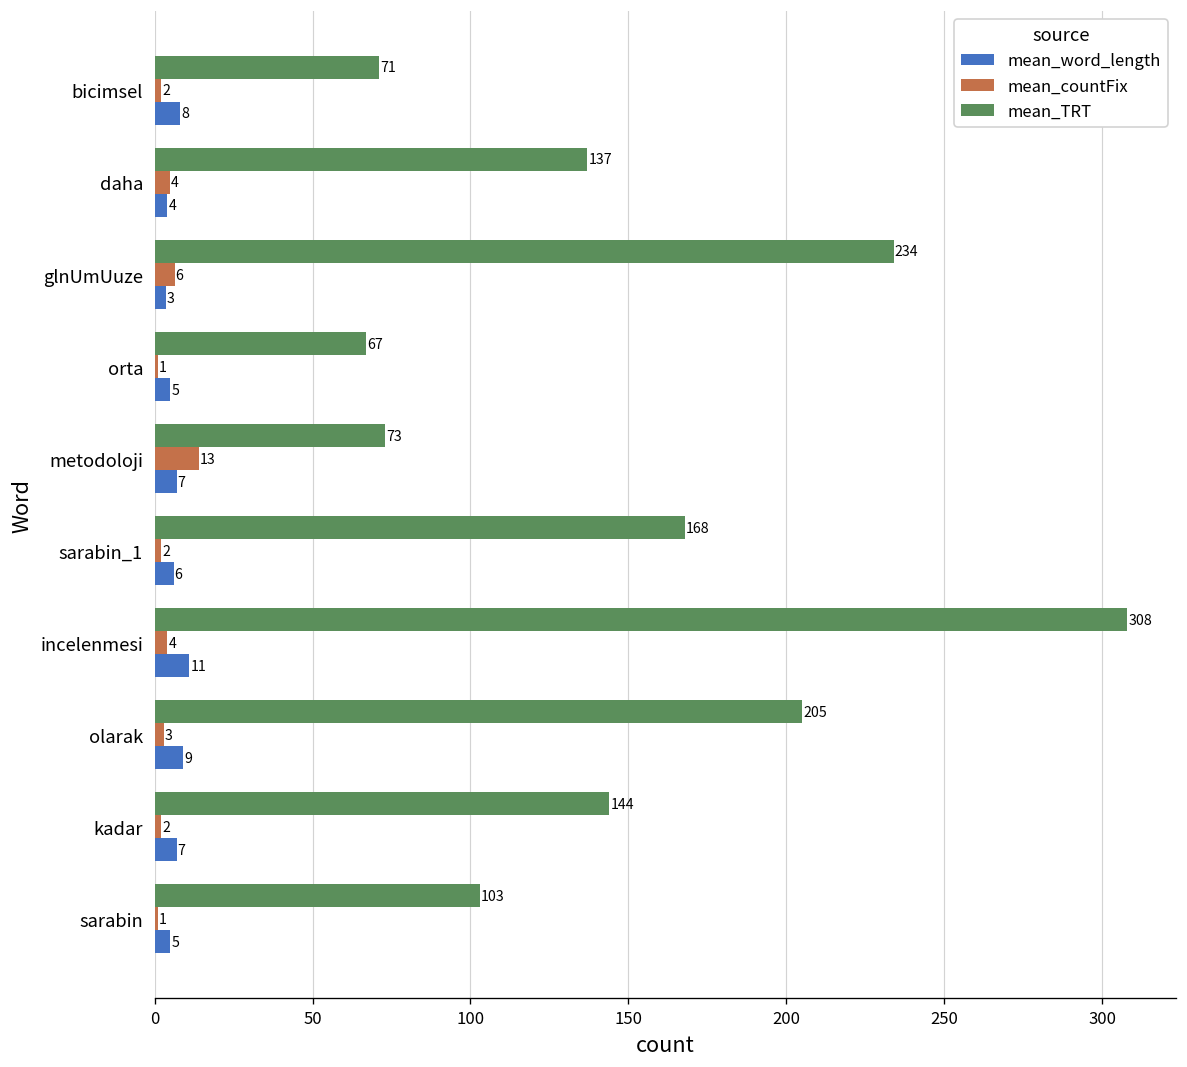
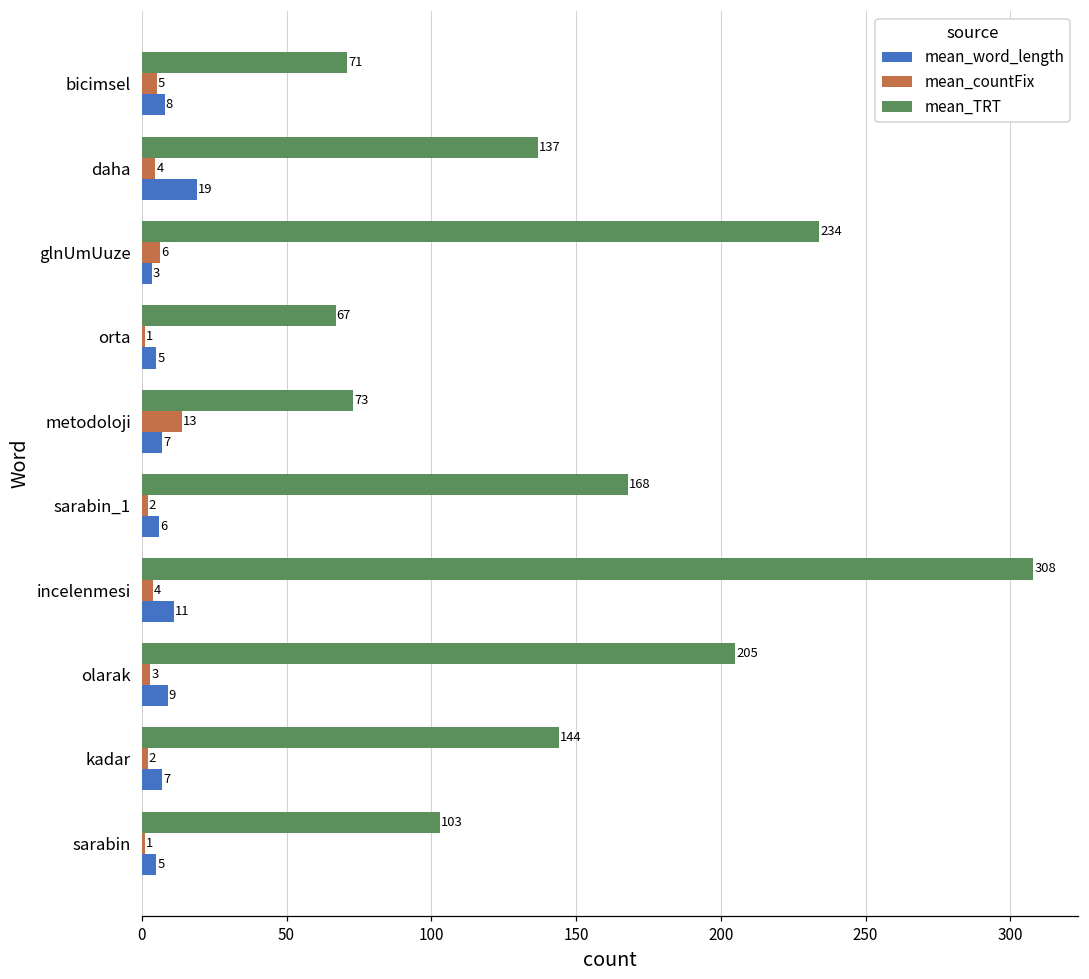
mean_countFix, bicimsel: 2 -> 5
mean_word_length, daha: 4 -> 19
